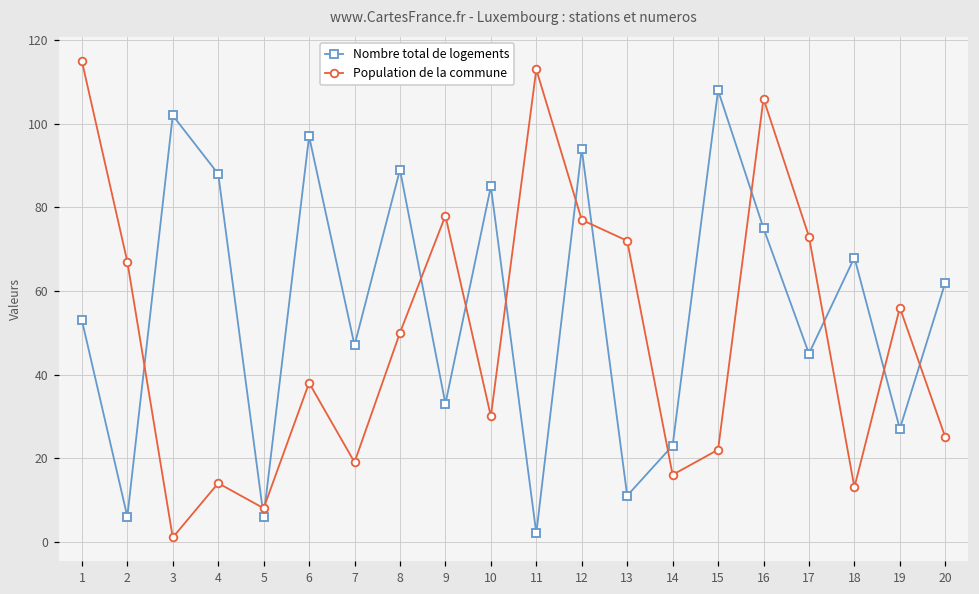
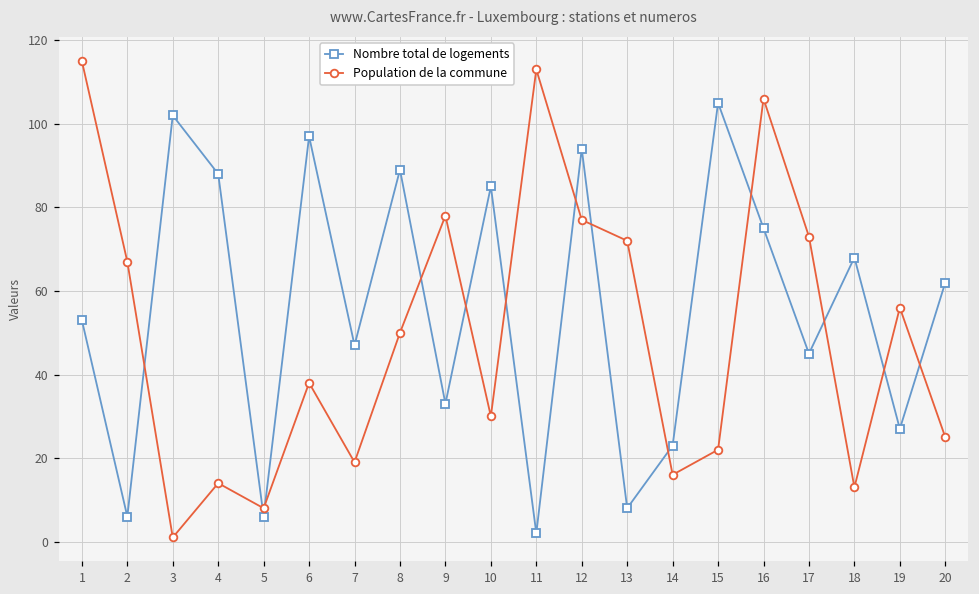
Nombre total de logements, 13: 11 -> 8
Nombre total de logements, 15: 108 -> 105
